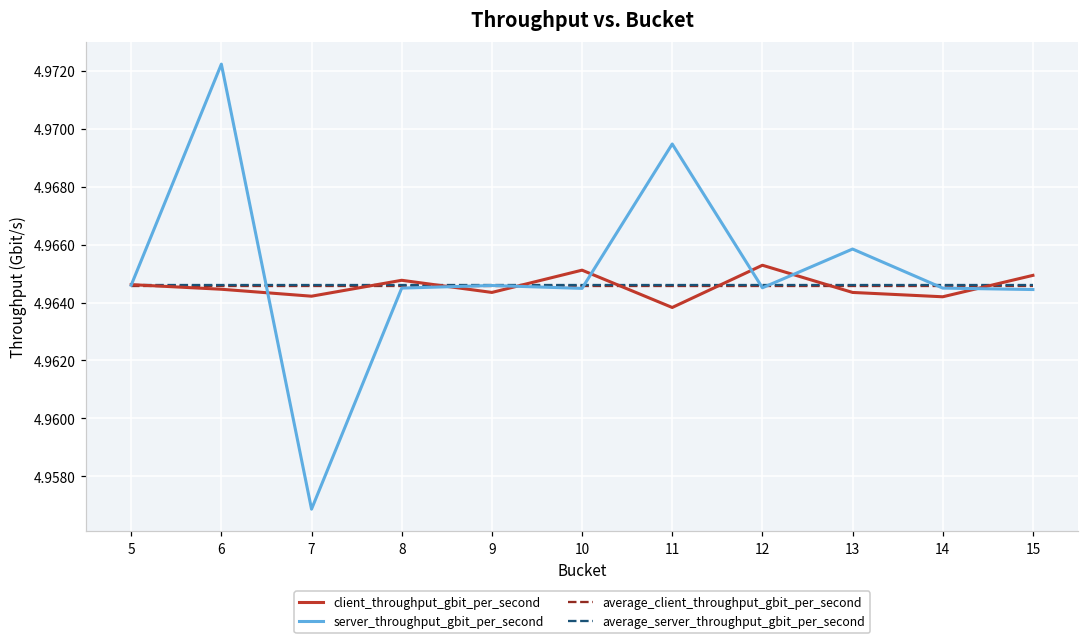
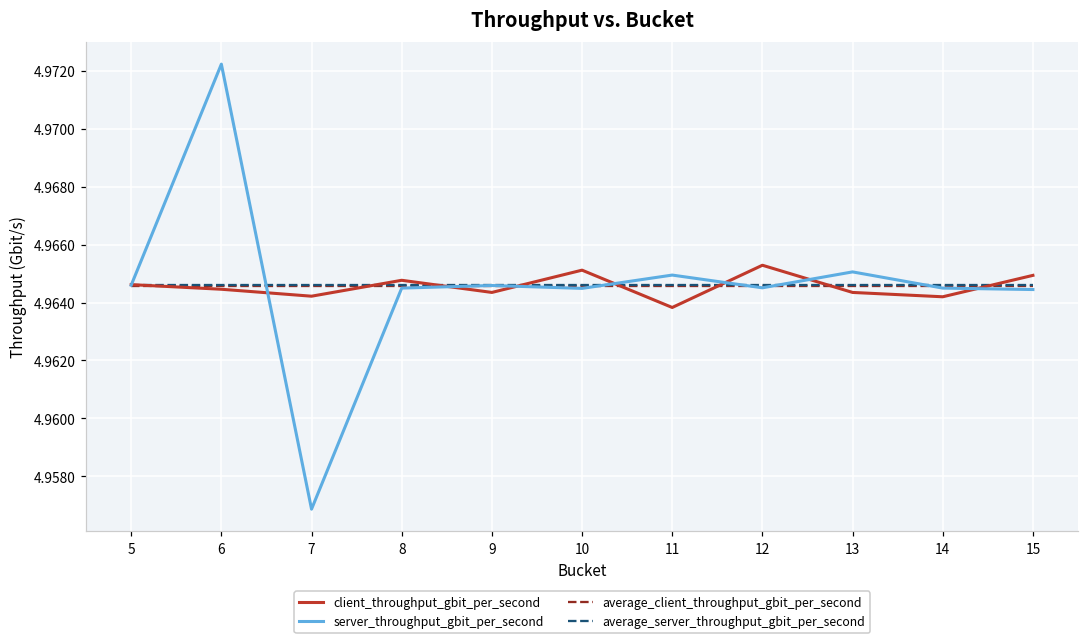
server_throughput_gbit_per_second, 11: 4.9695 -> 4.9650
server_throughput_gbit_per_second, 13: 4.9659 -> 4.9651
